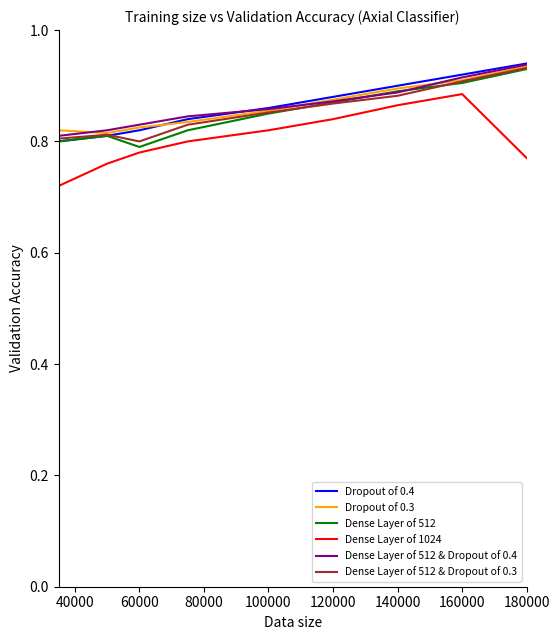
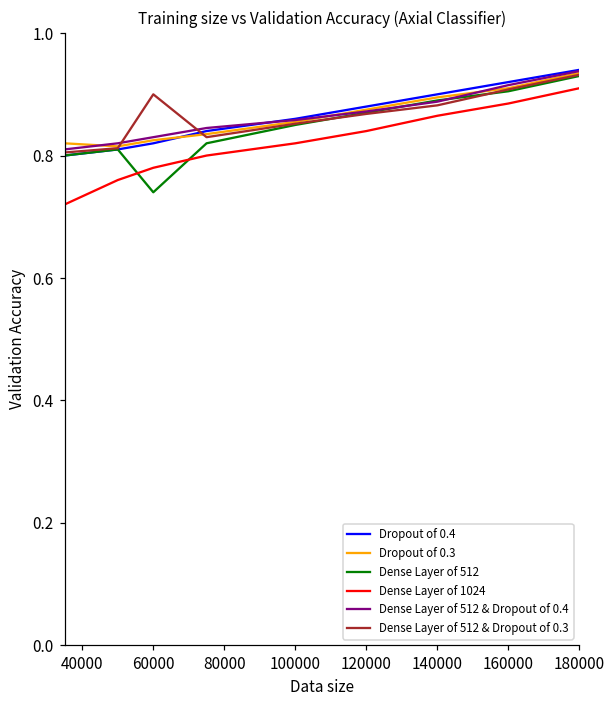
Dense Layer of 512, 60000: 0.79 -> 0.74
Dense Layer of 512 & Dropout of 0.3, 60000: 0.8 -> 0.9
Dense Layer of 1024, 180000: 0.77 -> 0.91
